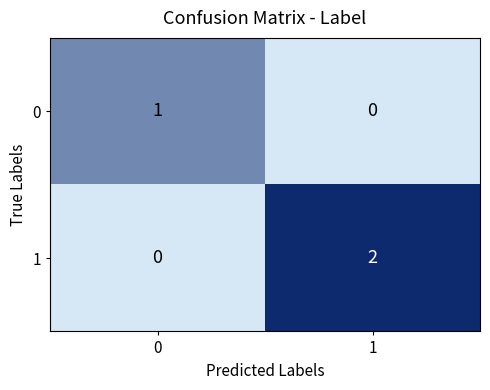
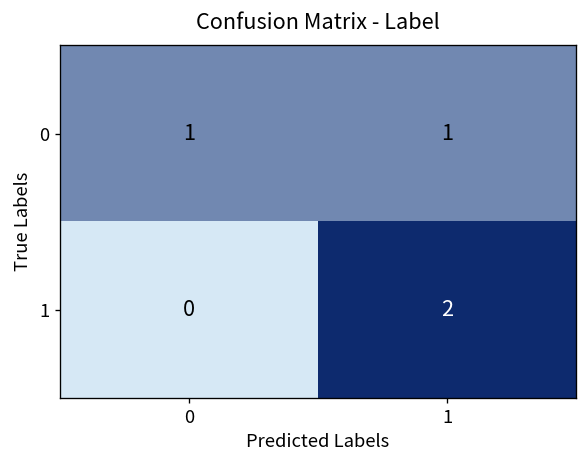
0, 1: 0 -> 1
